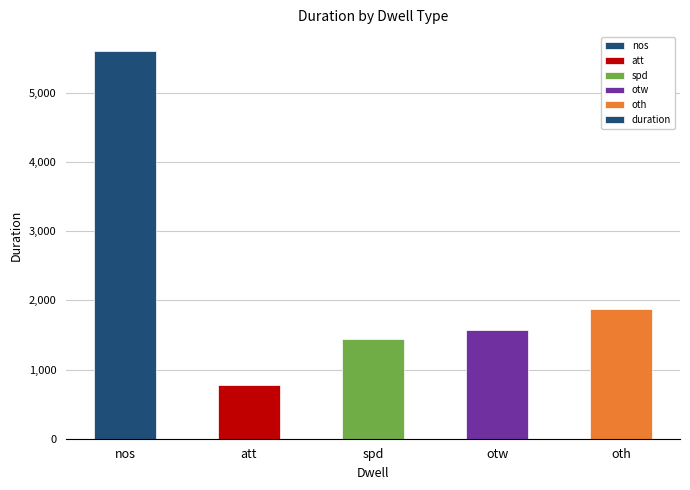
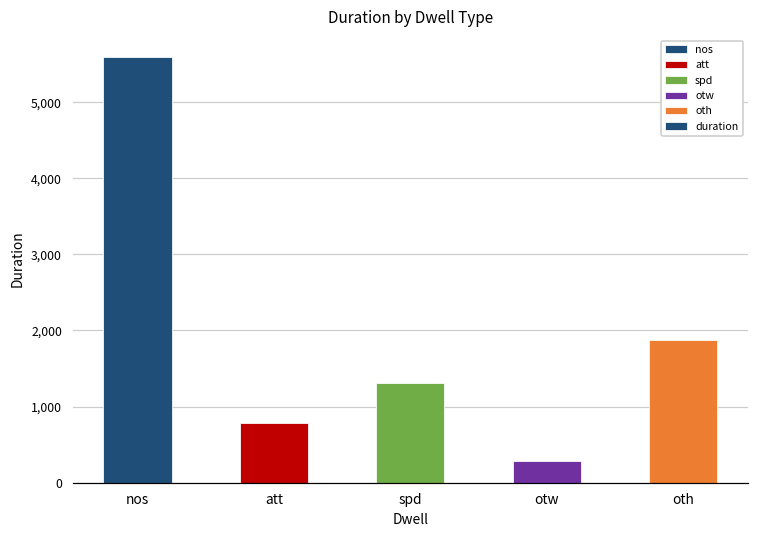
spd: 1,400 -> 1,300
otw: 1,600 -> 300
